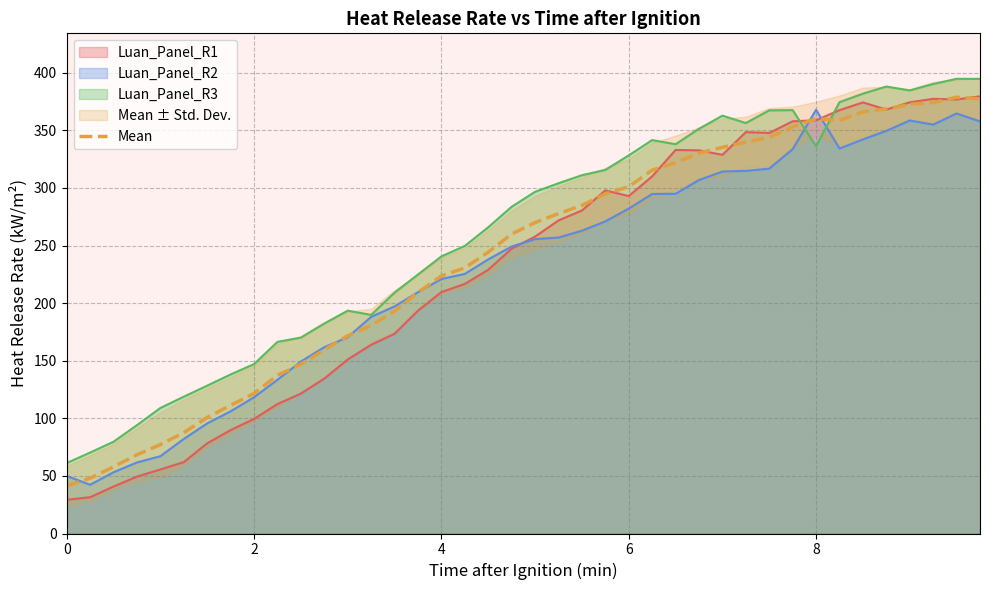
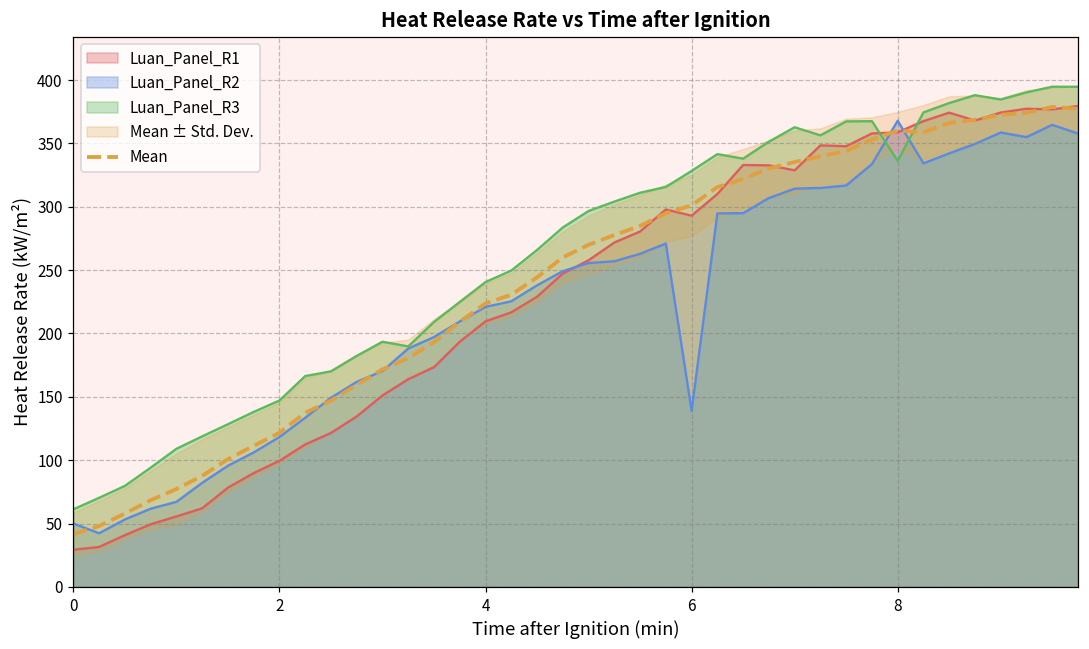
Luan_Panel_R2, 6: 282 -> 139
